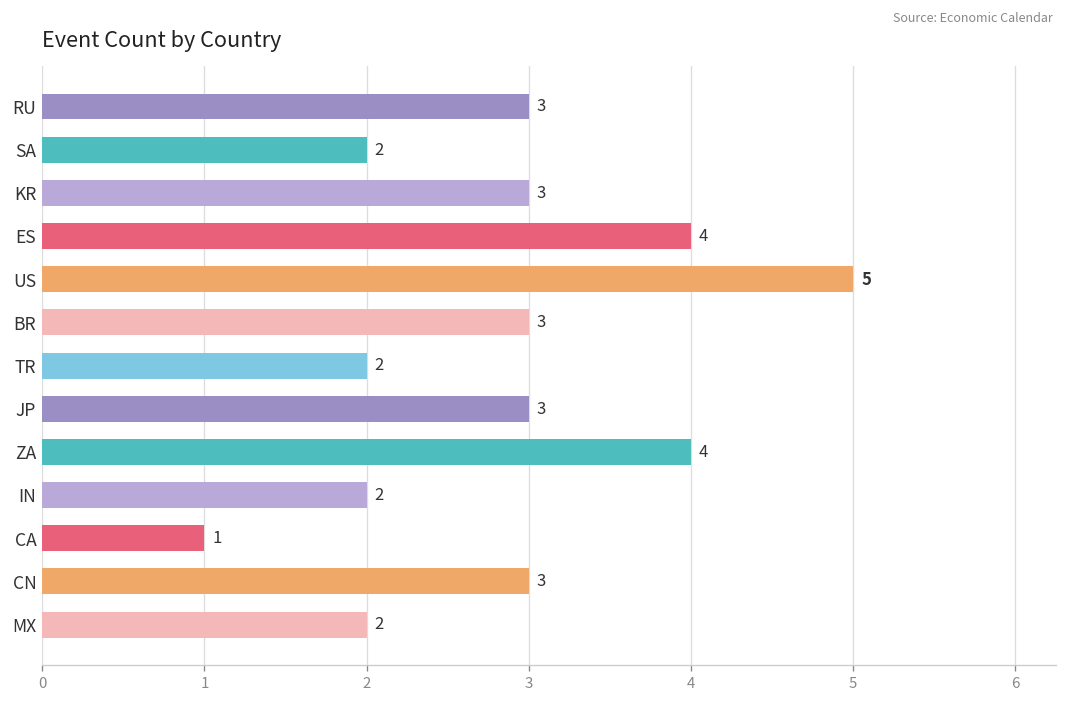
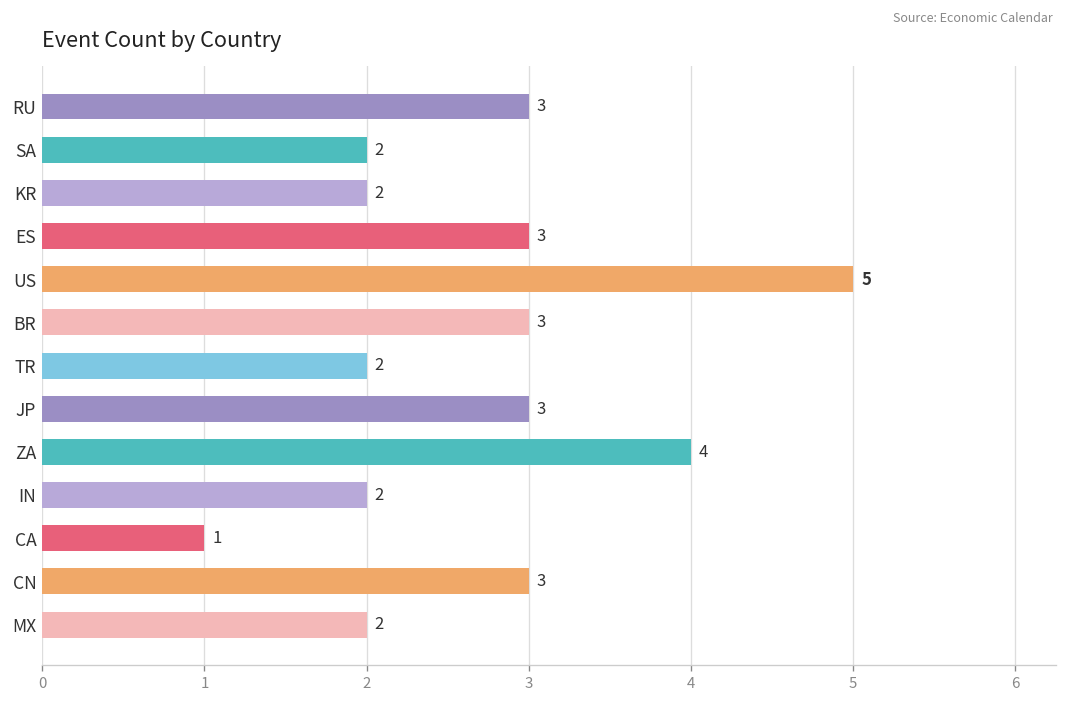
KR: 3 -> 2
ES: 4 -> 3
